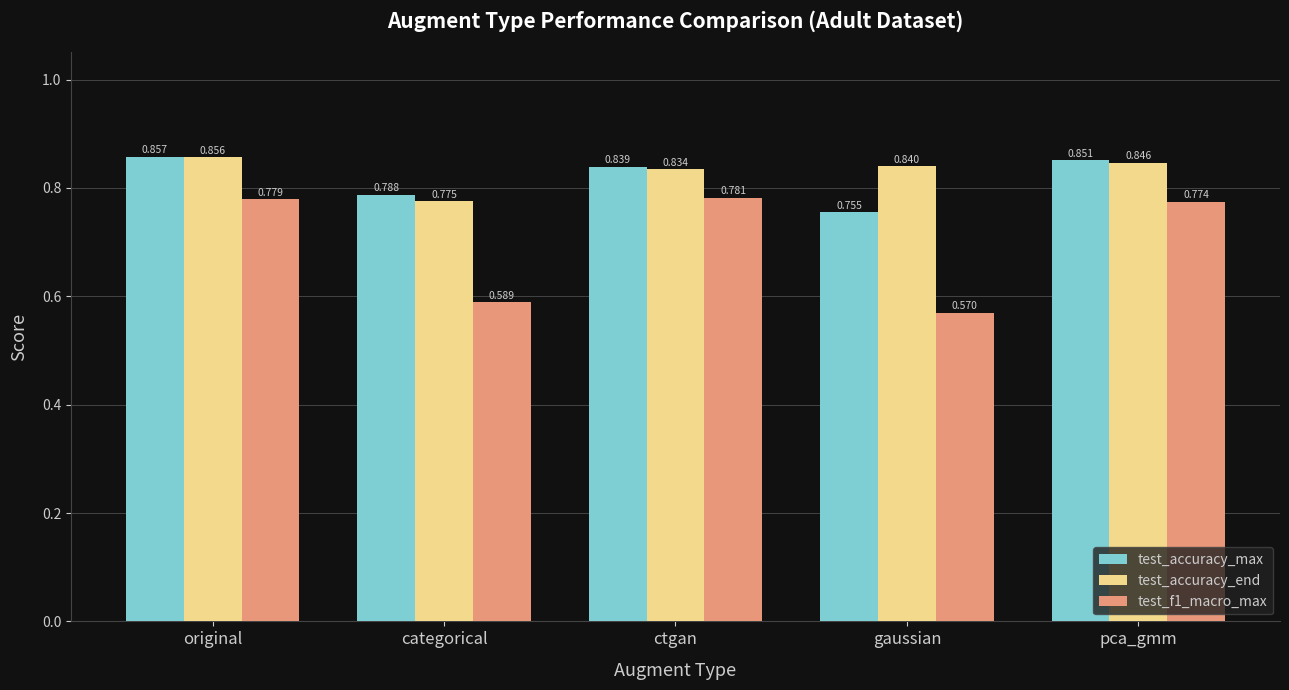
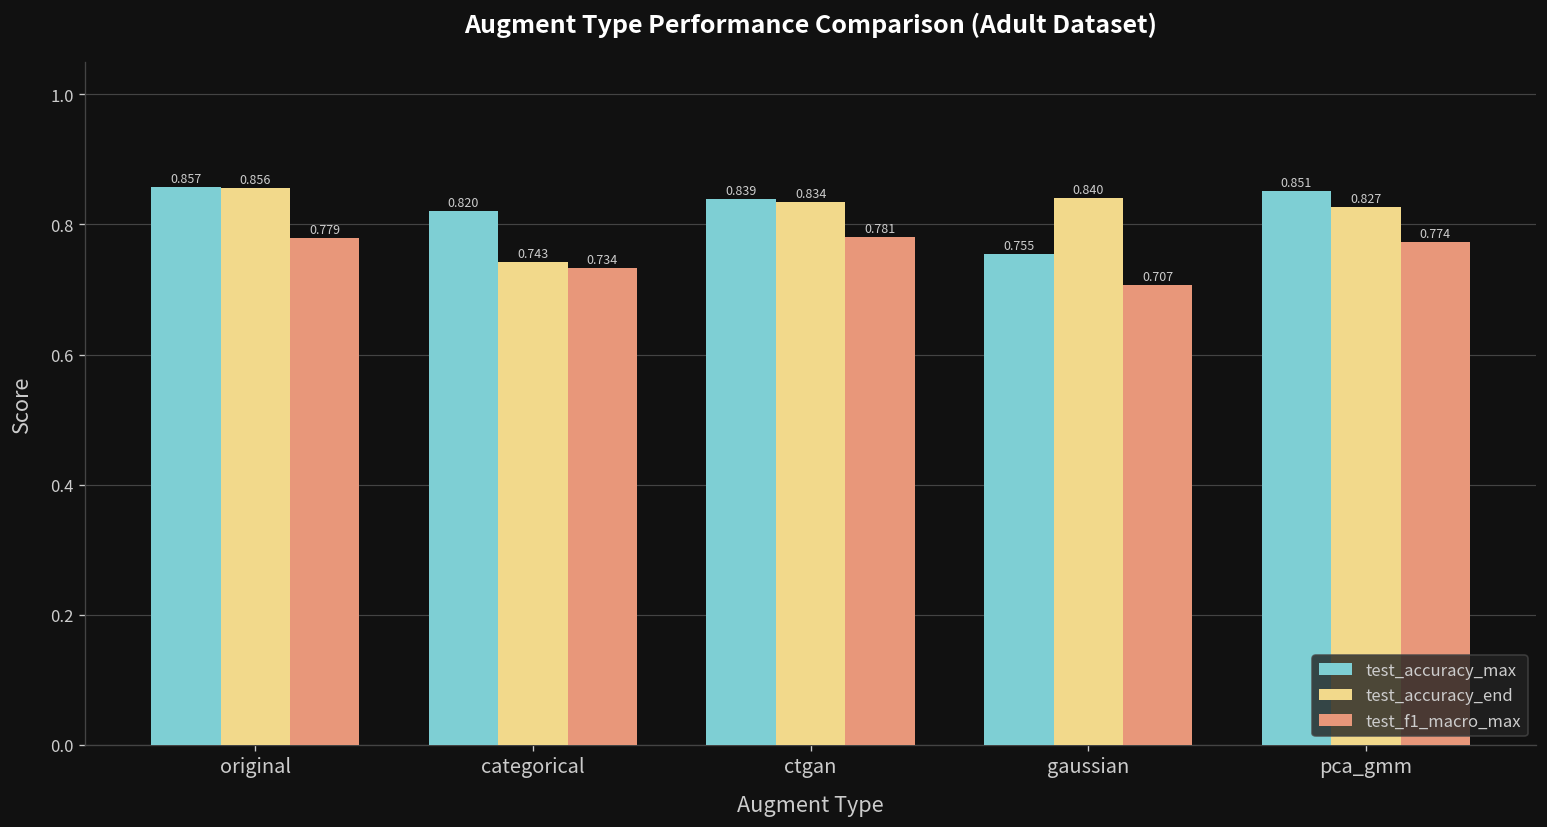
test_accuracy_max, categorical: 0.788 -> 0.820
test_accuracy_end, categorical: 0.775 -> 0.743
test_f1_macro_max, categorical: 0.589 -> 0.734
test_f1_macro_max, gaussian: 0.570 -> 0.707
test_accuracy_end, pca_gmm: 0.846 -> 0.827
